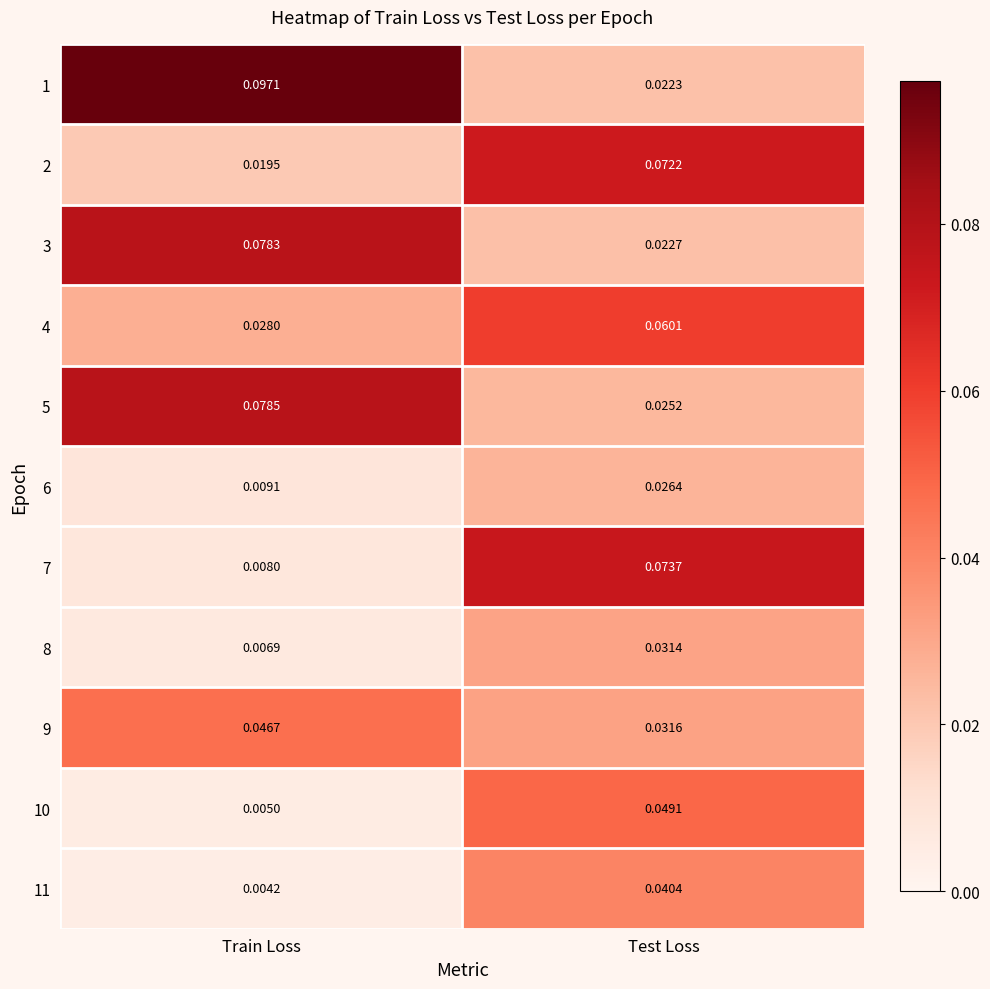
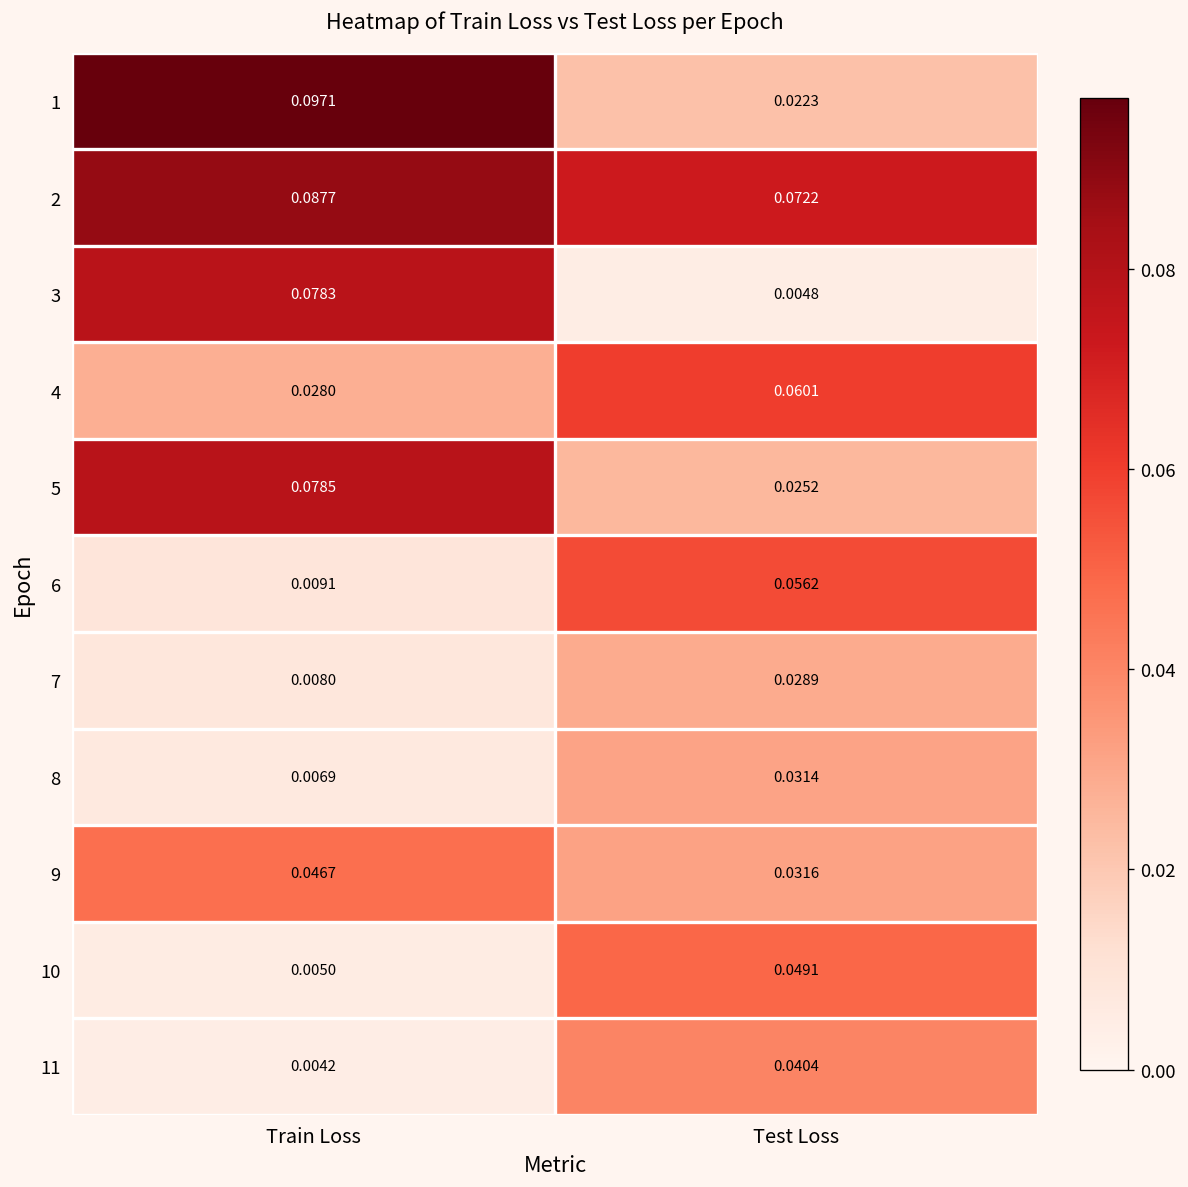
2, Train Loss: 0.0195 -> 0.0877
3, Test Loss: 0.0227 -> 0.0048
6, Test Loss: 0.0264 -> 0.0562
7, Test Loss: 0.0737 -> 0.0289
